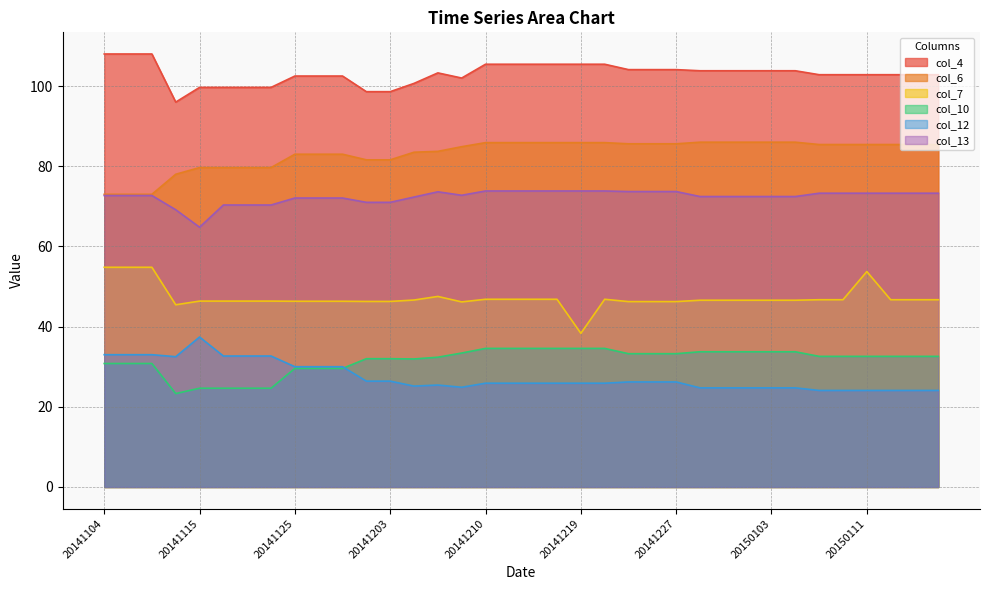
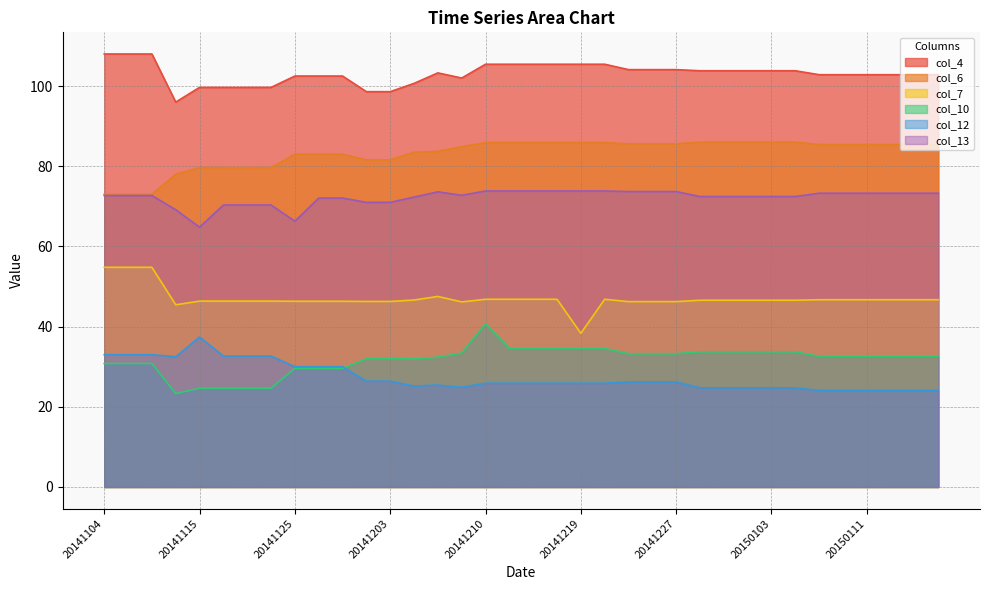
col_13, 20141125: 72 -> 66
col_10, 20141210: 35 -> 41
col_7, 20150111: 54 -> 47
